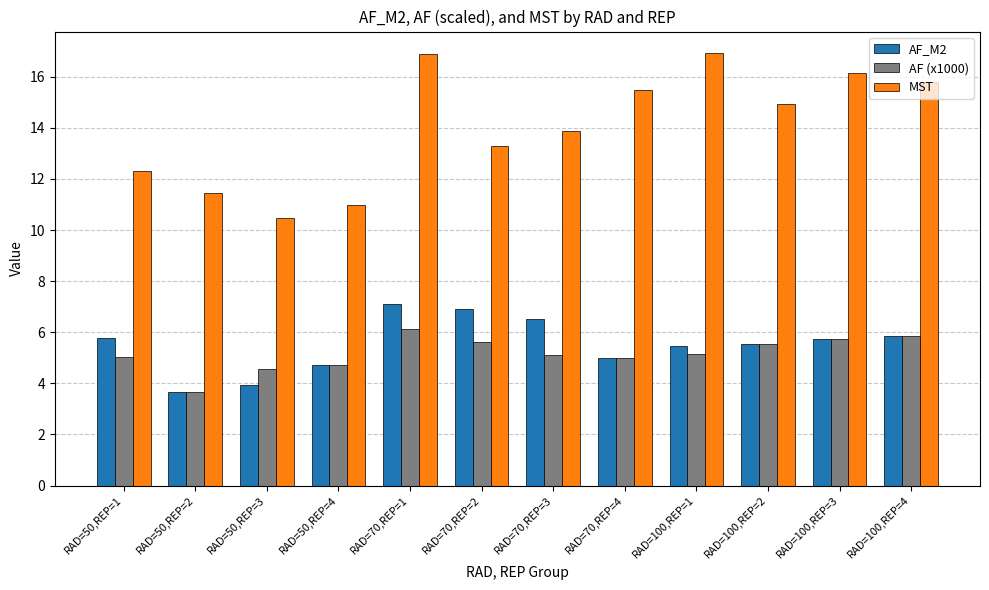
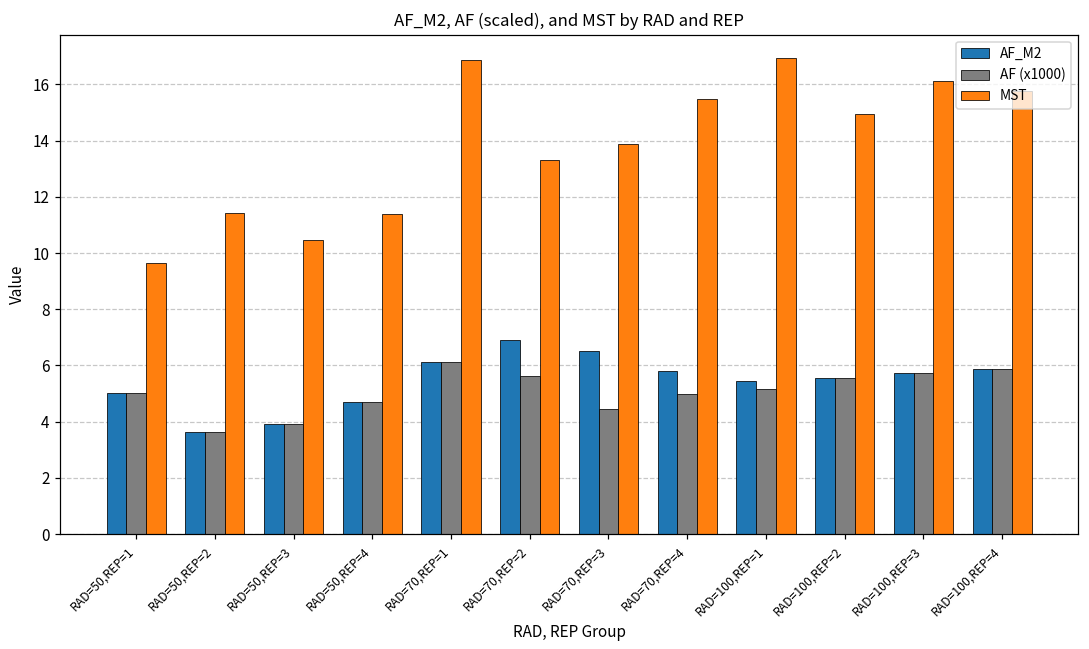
AF_M2, RAD=50,REP=1: 5.8 -> 5.0
MST, RAD=50,REP=1: 12.3 -> 9.6
AF (x1000), RAD=50,REP=3: 4.6 -> 3.9
MST, RAD=50,REP=4: 11.0 -> 11.4
AF_M2, RAD=70,REP=1: 7.1 -> 6.1
AF (x1000), RAD=70,REP=3: 5.1 -> 4.5
AF_M2, RAD=70,REP=4: 5.0 -> 5.8
